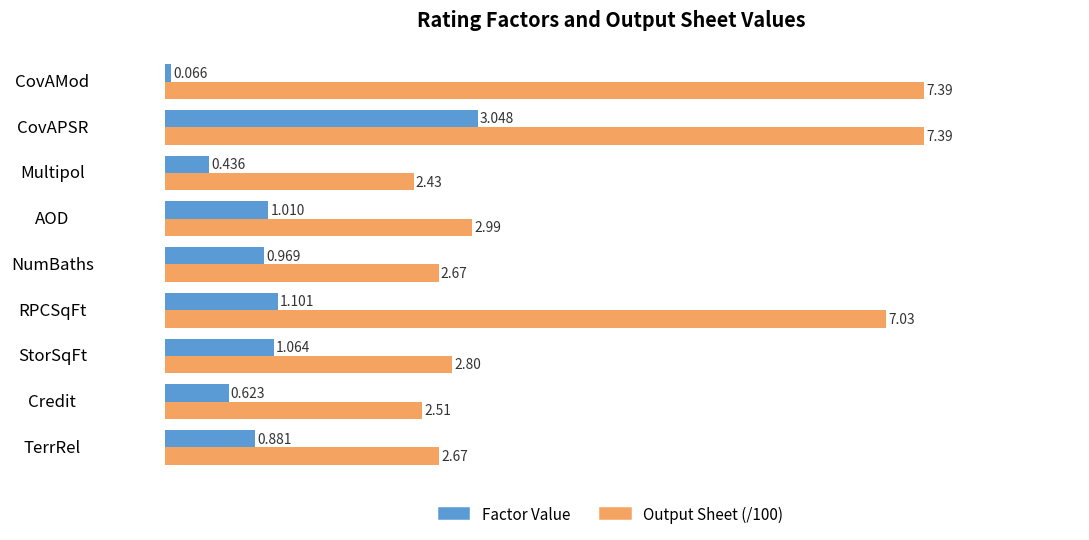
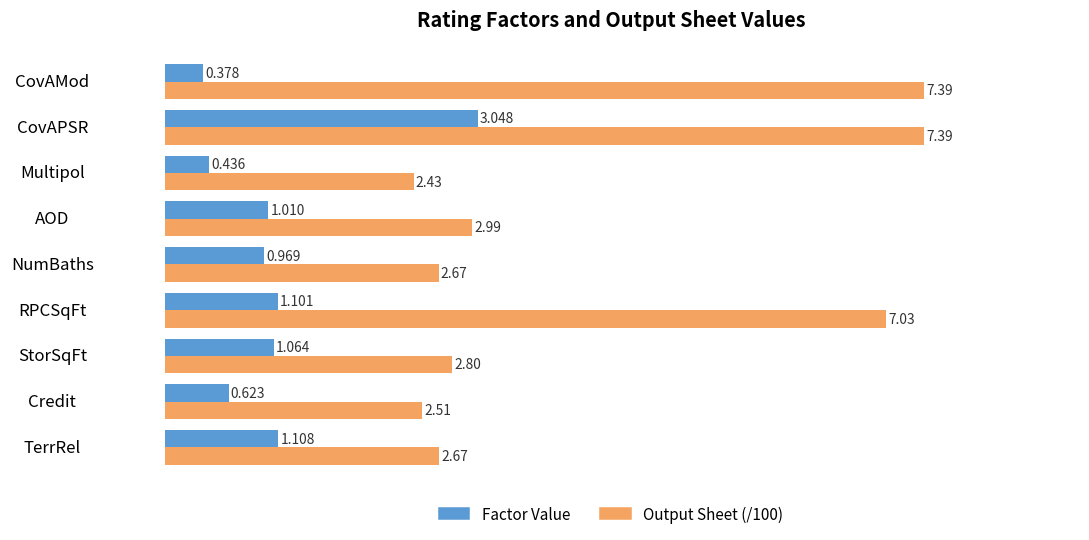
Factor Value, CovAMod: 0.066 -> 0.378
Factor Value, TerrRel: 0.881 -> 1.108
